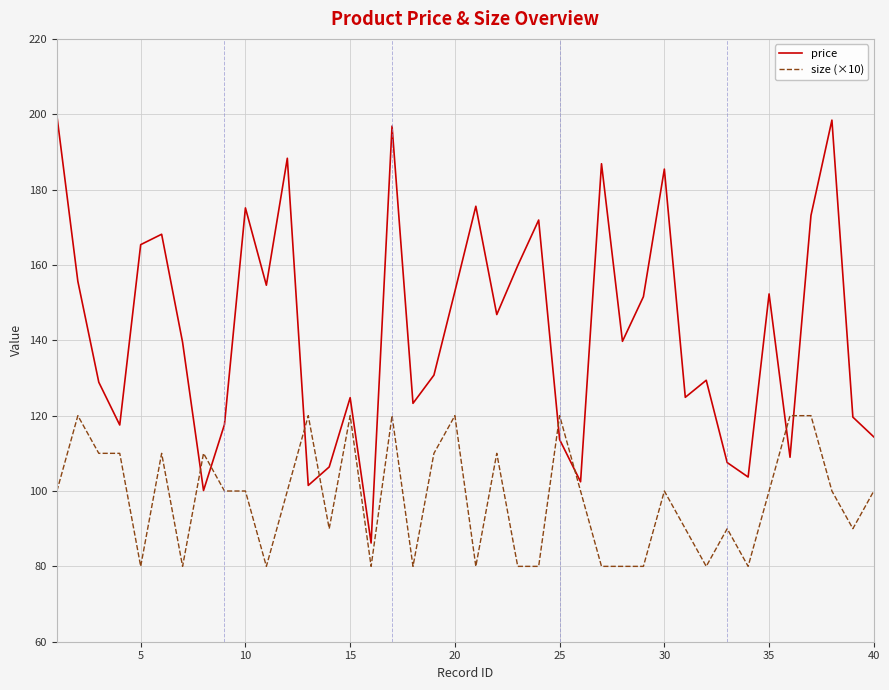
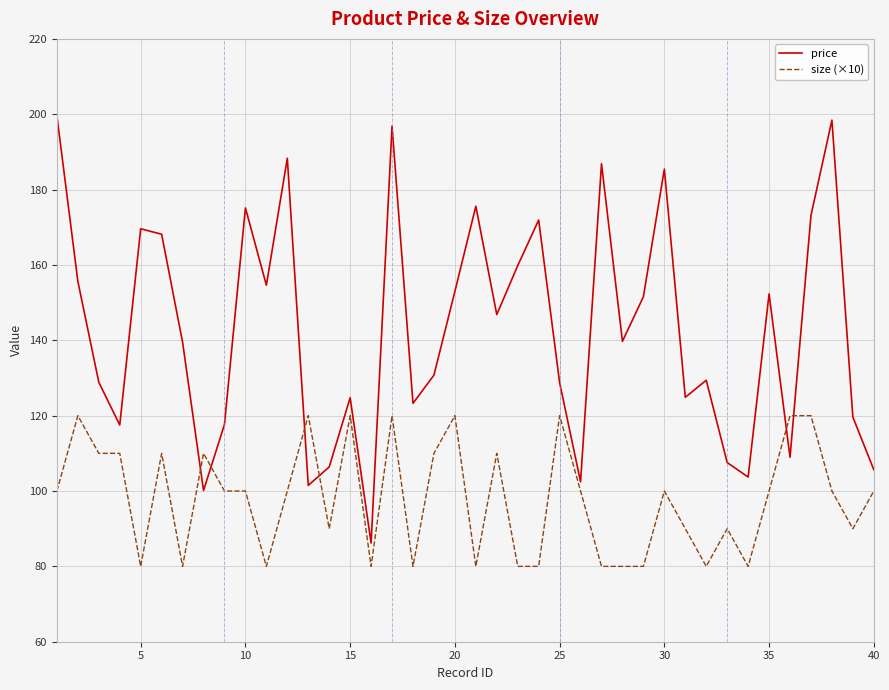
price, 5: 165 -> 170
price, 25: 114 -> 129
price, 40: 114 -> 106
